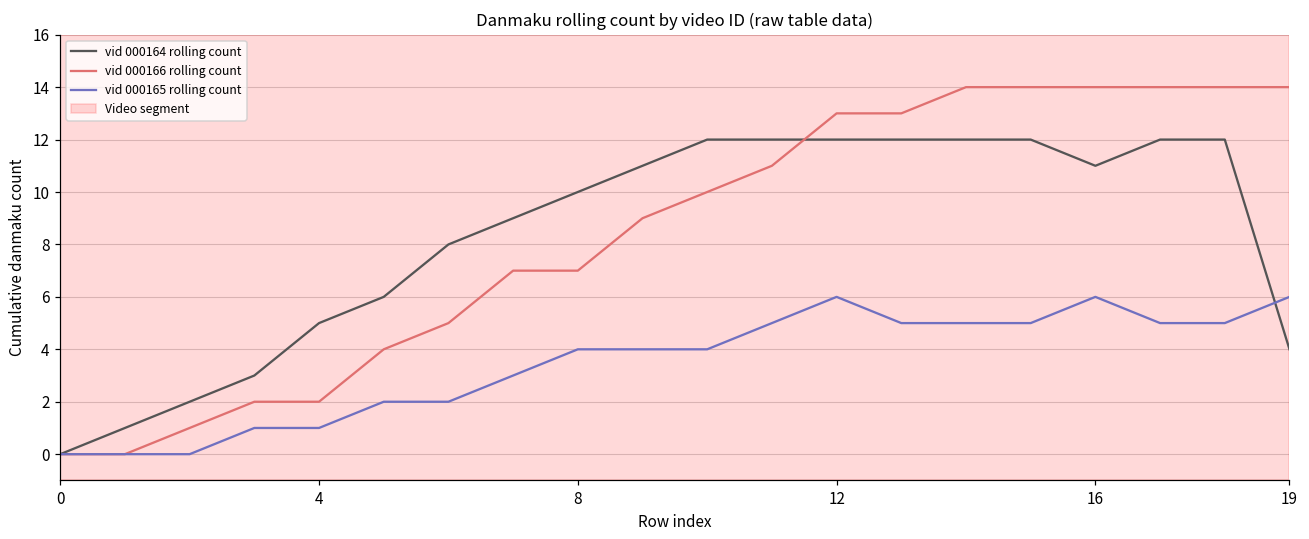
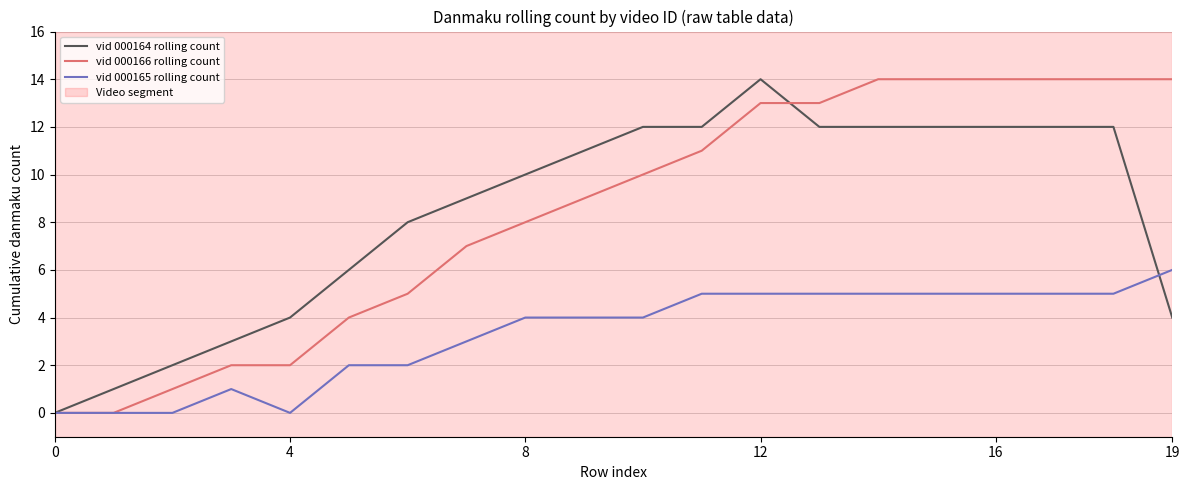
vid 000164 rolling count, 4: 5 -> 4
vid 000165 rolling count, 4: 1 -> 0
vid 000166 rolling count, 8: 7 -> 8
vid 000164 rolling count, 12: 12 -> 14
vid 000165 rolling count, 12: 6 -> 5
vid 000164 rolling count, 16: 11 -> 12
vid 000165 rolling count, 16: 6 -> 5
